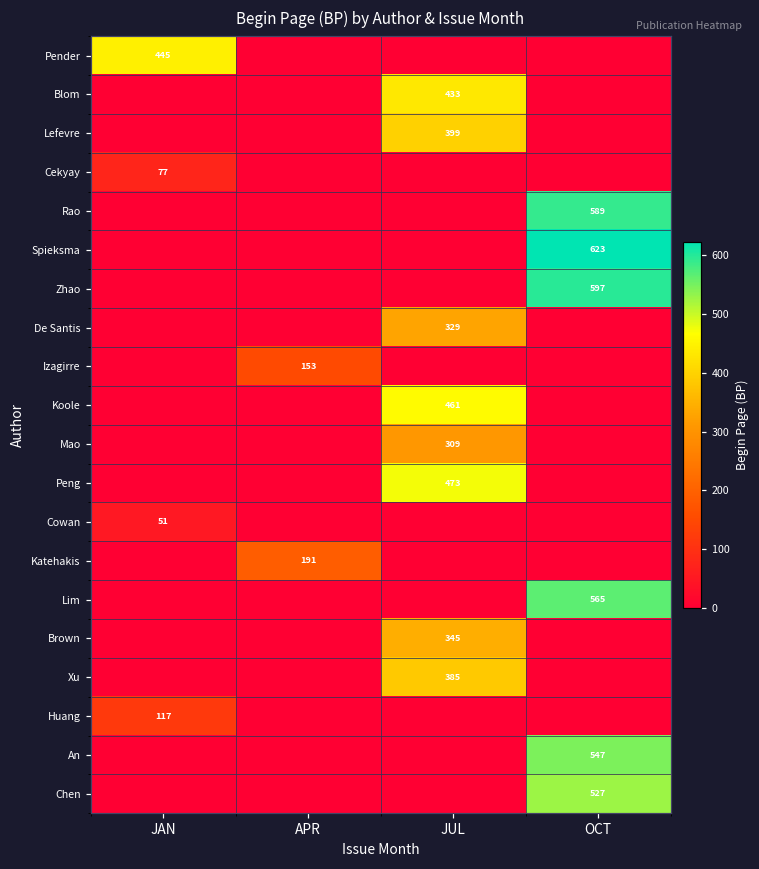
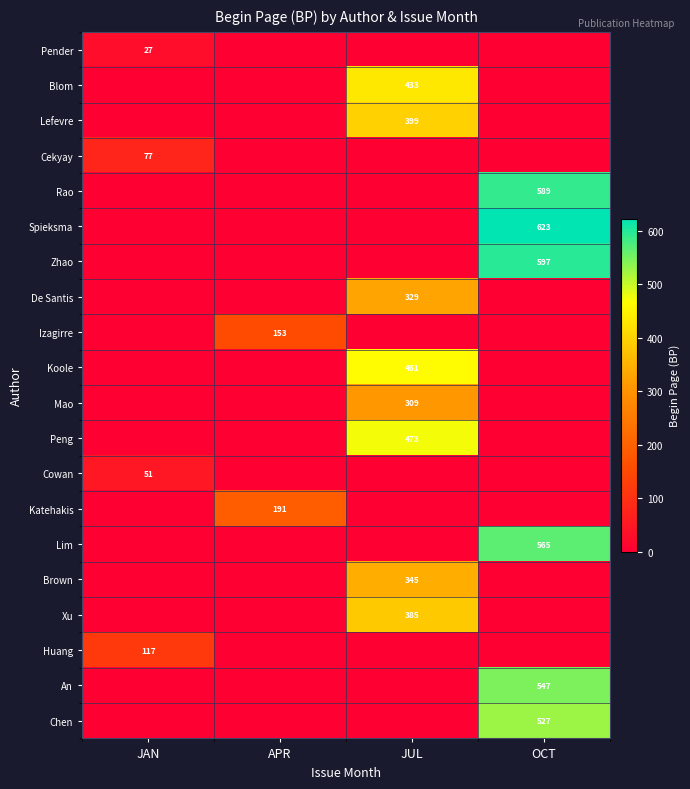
Pender, JAN: 445 -> 27
